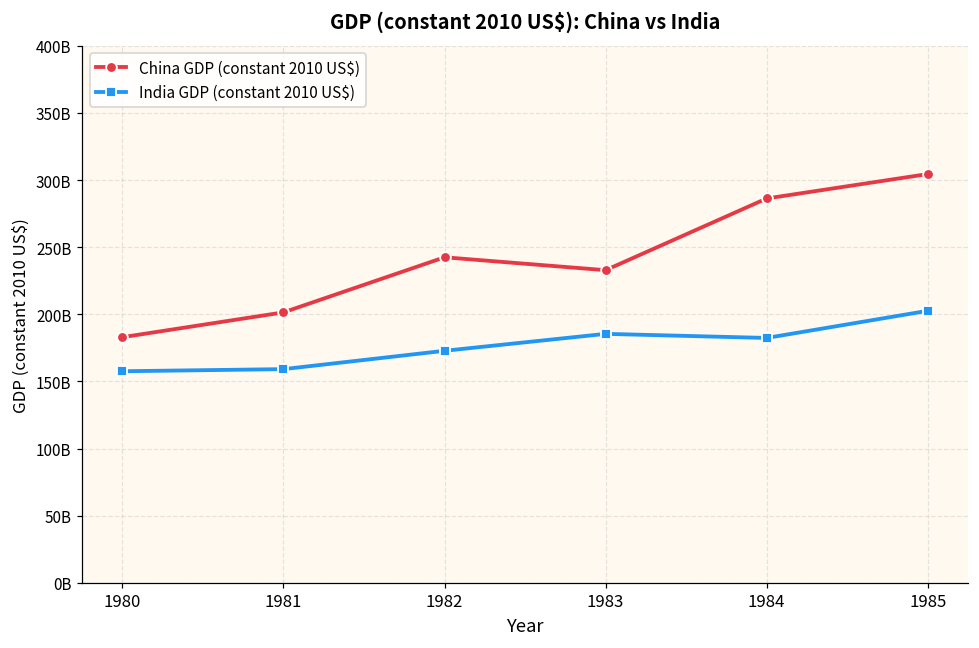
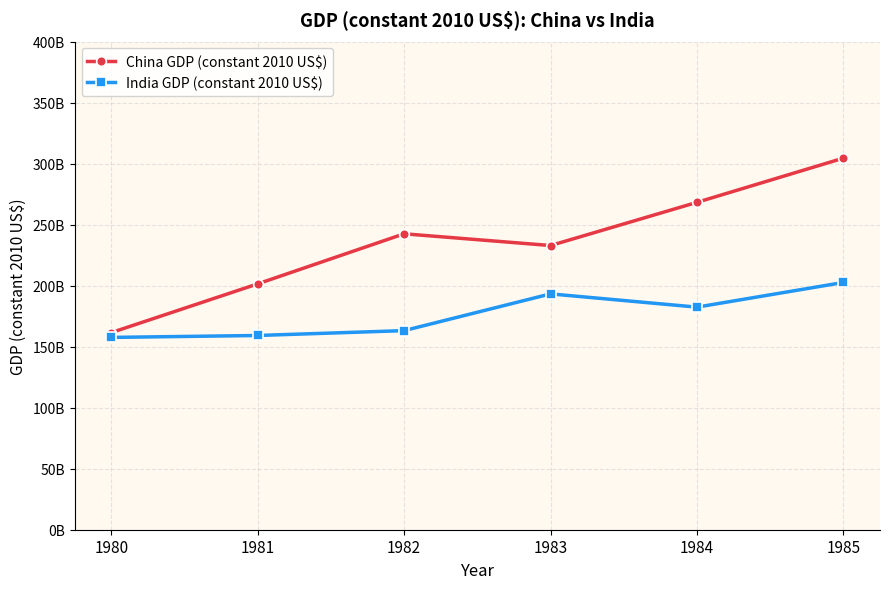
China GDP (constant 2010 US$), 1980: 183000000000 -> 162000000000
India GDP (constant 2010 US$), 1982: 173000000000 -> 163000000000
India GDP (constant 2010 US$), 1983: 185000000000 -> 193000000000
China GDP (constant 2010 US$), 1984: 286000000000 -> 268000000000
